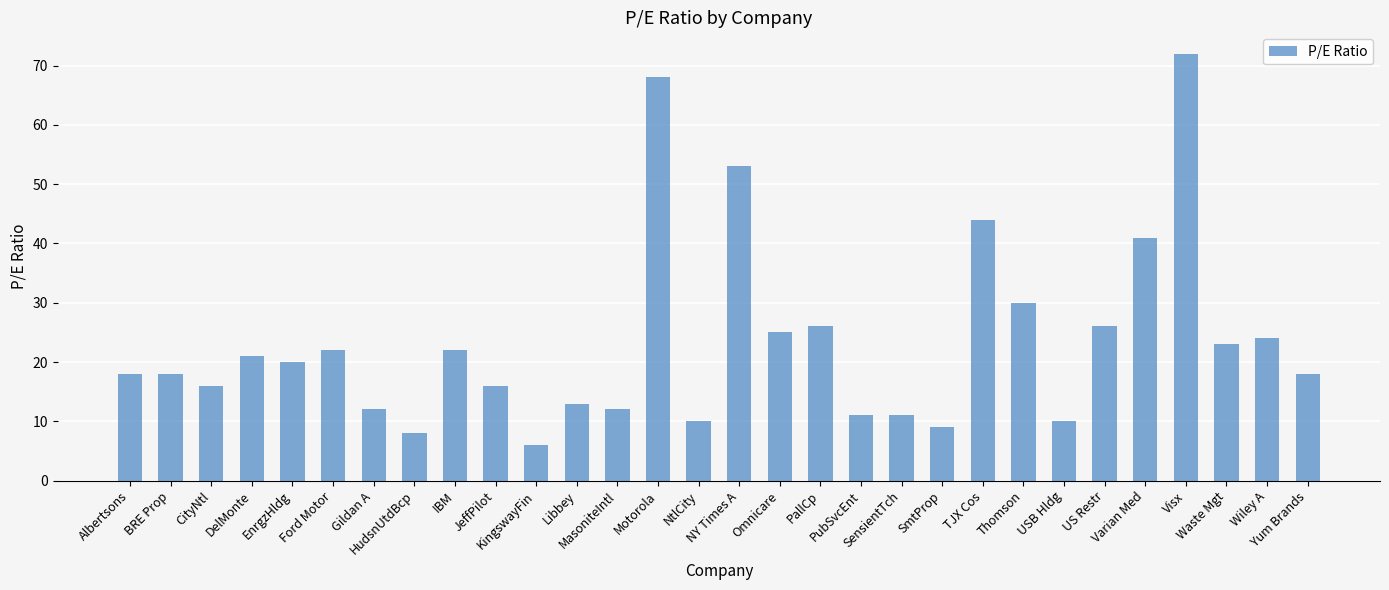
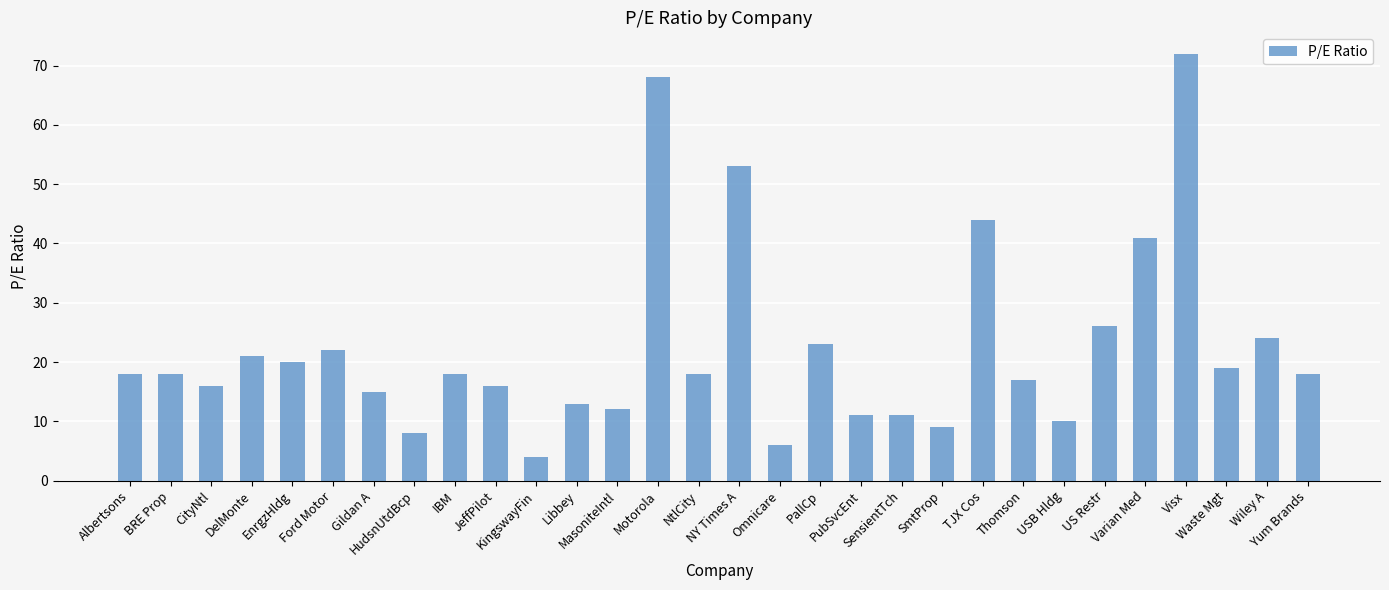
Gildan A: 12 -> 15
IBM: 22 -> 18
KingswayFin: 6 -> 4
NtlCity: 10 -> 18
Omnicare: 25 -> 6
PallCp: 26 -> 23
Thomson: 30 -> 17
Waste Mgt: 23 -> 19
